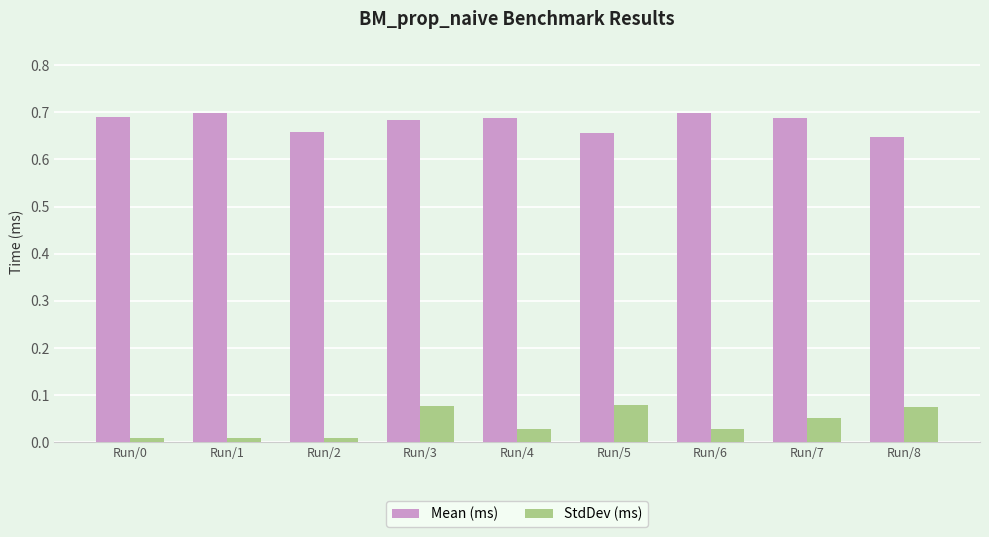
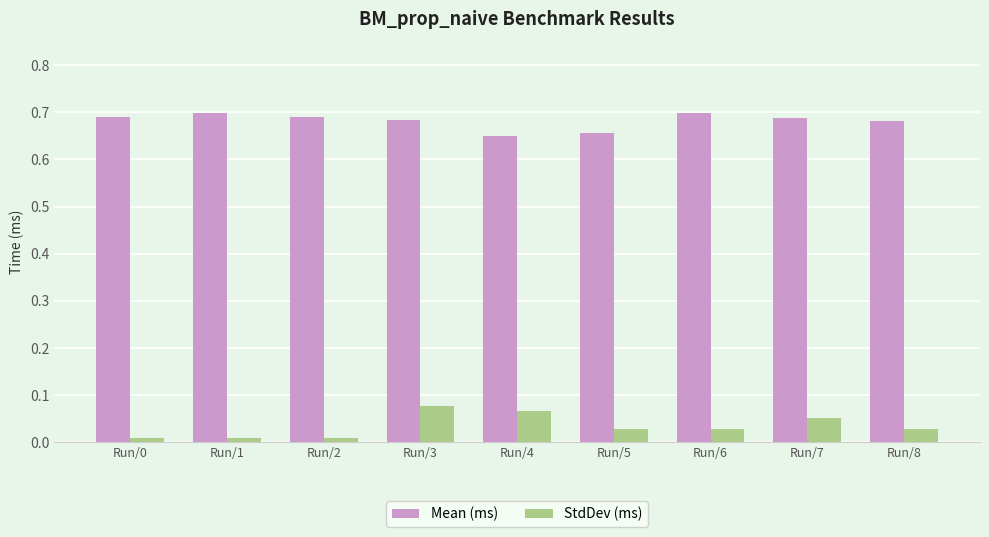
Mean (ms), Run/2: 0.66 -> 0.69
Mean (ms), Run/4: 0.69 -> 0.65
StdDev (ms), Run/4: 0.03 -> 0.07
StdDev (ms), Run/5: 0.08 -> 0.03
Mean (ms), Run/8: 0.65 -> 0.68
StdDev (ms), Run/8: 0.08 -> 0.03
